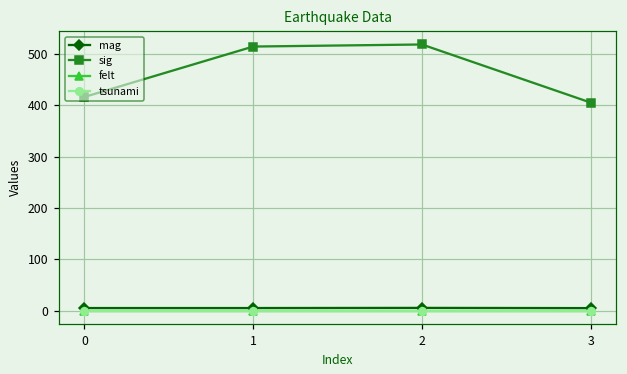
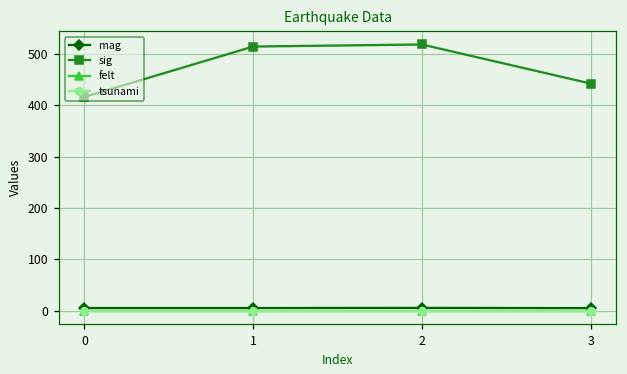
sig, 3: 410 -> 440
